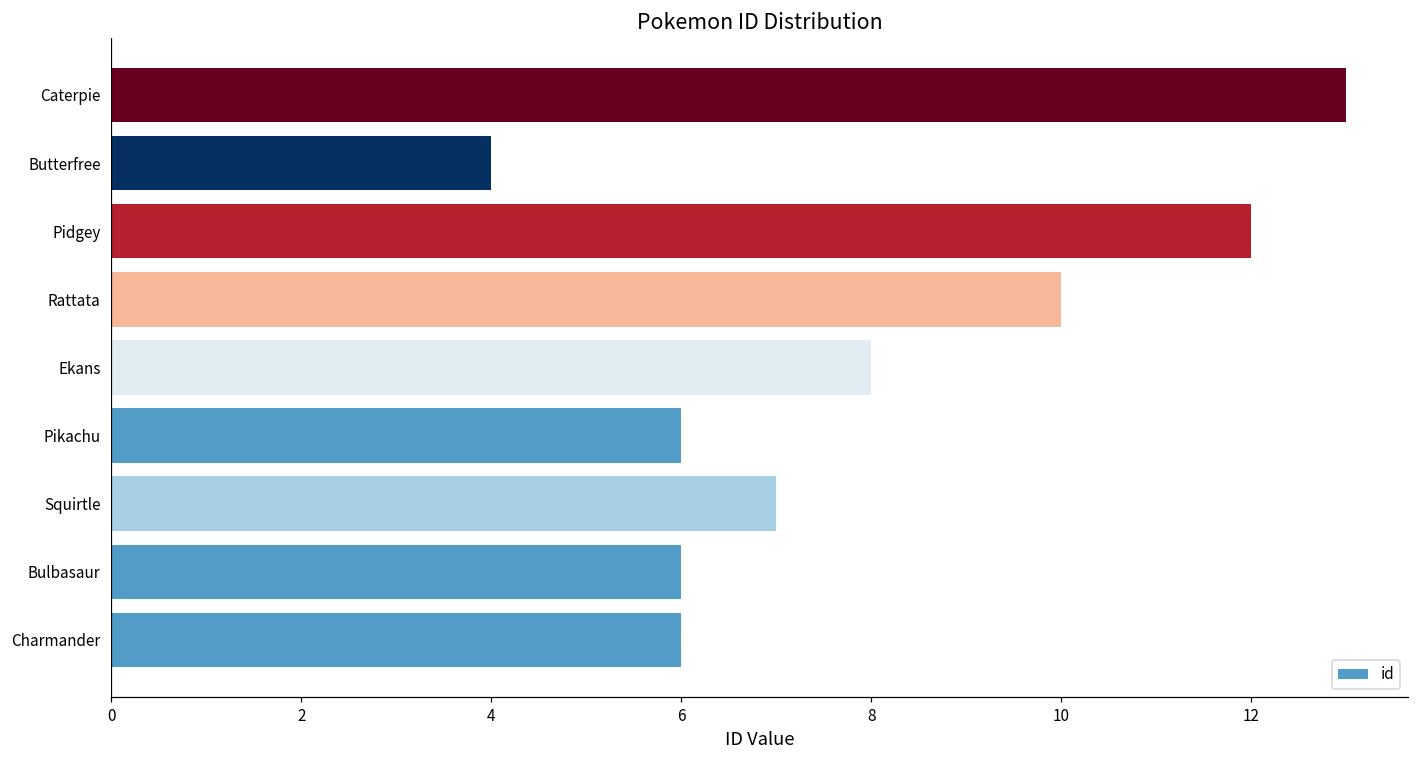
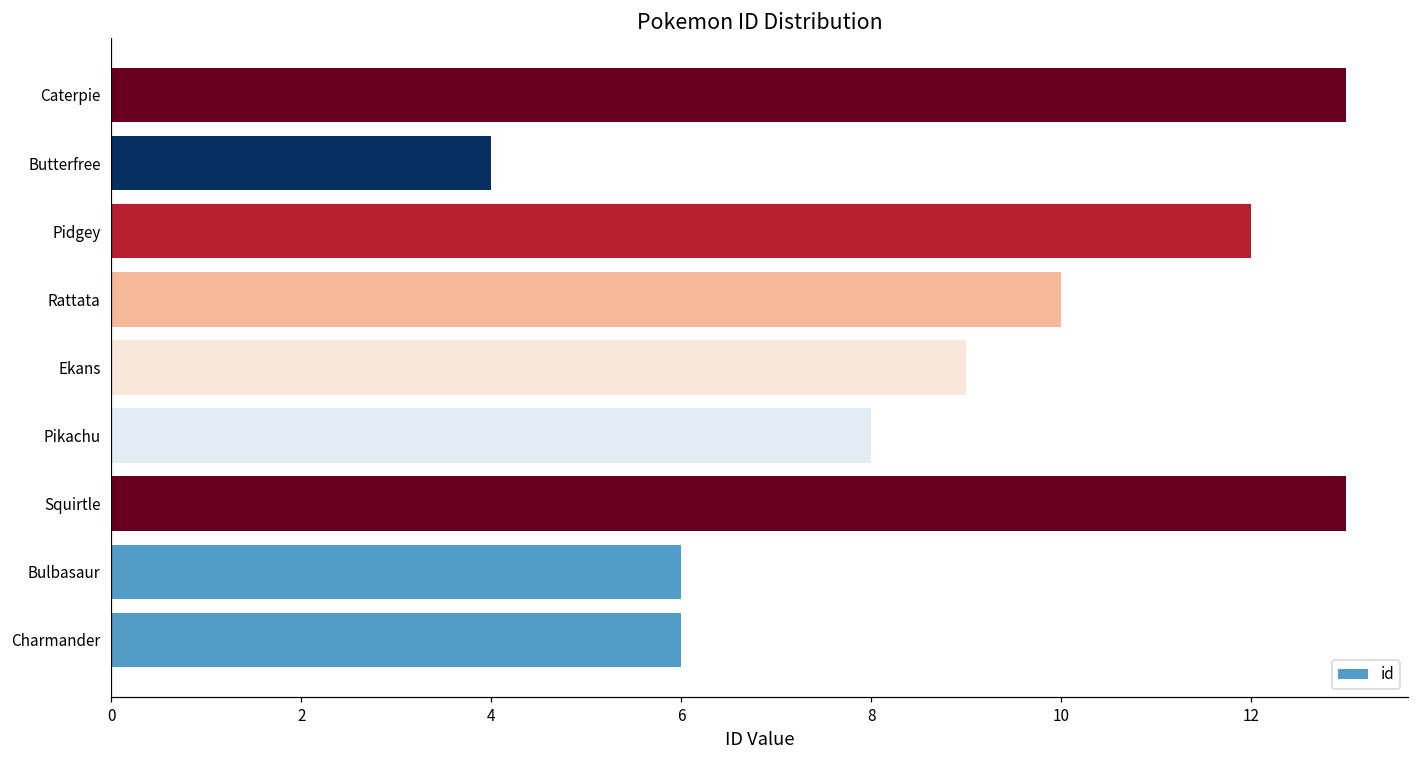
Ekans: 8 -> 9
Pikachu: 6 -> 8
Squirtle: 7 -> 13
